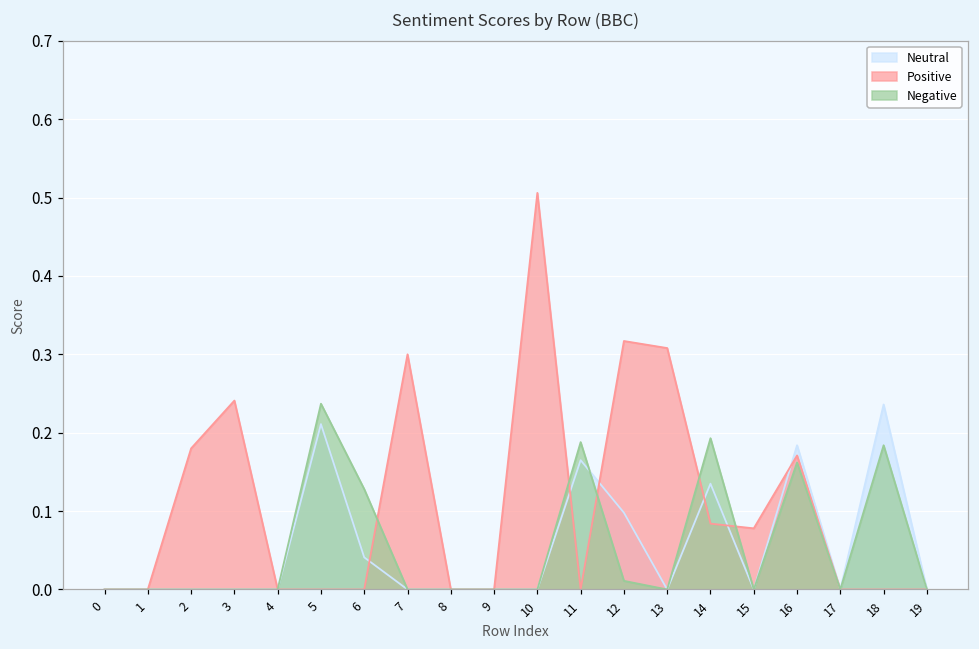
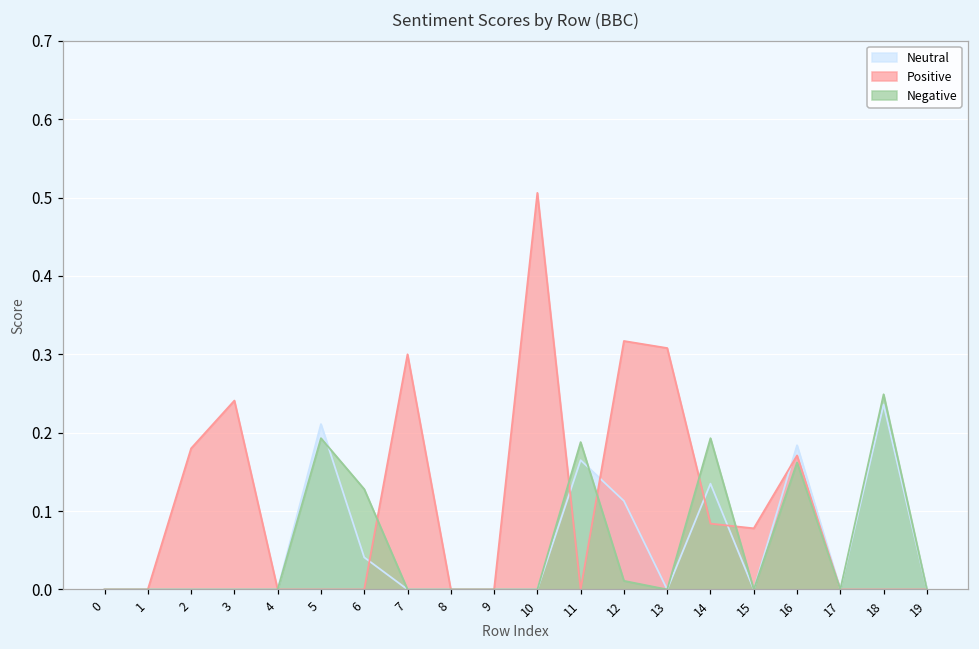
Negative, 5: 0.24 -> 0.19
Neutral, 12: 0.10 -> 0.11
Negative, 18: 0.18 -> 0.25
